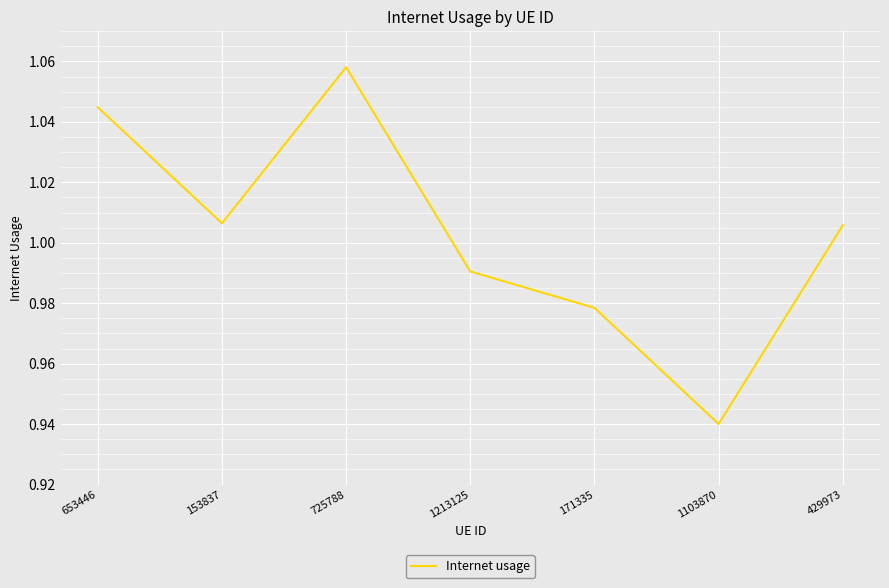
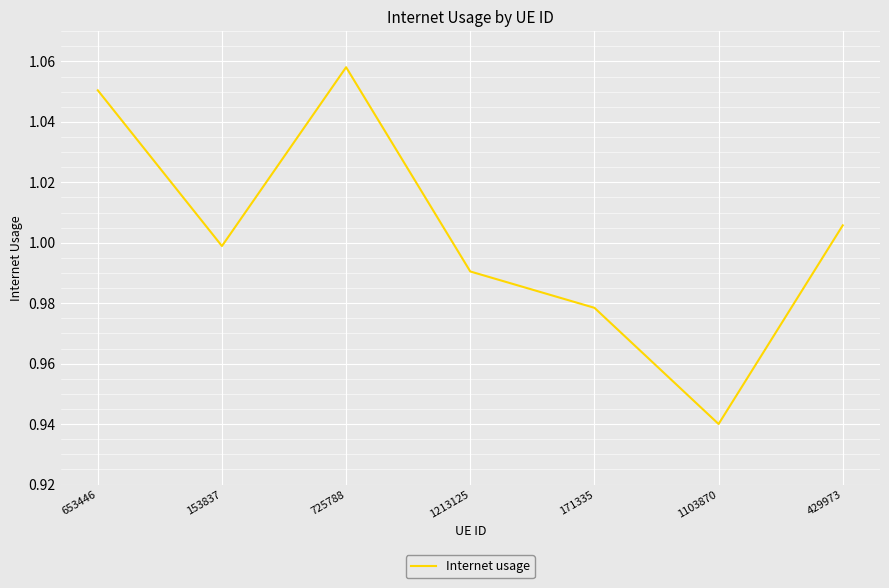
653446: 1.045 -> 1.050
153837: 1.006 -> 0.999
